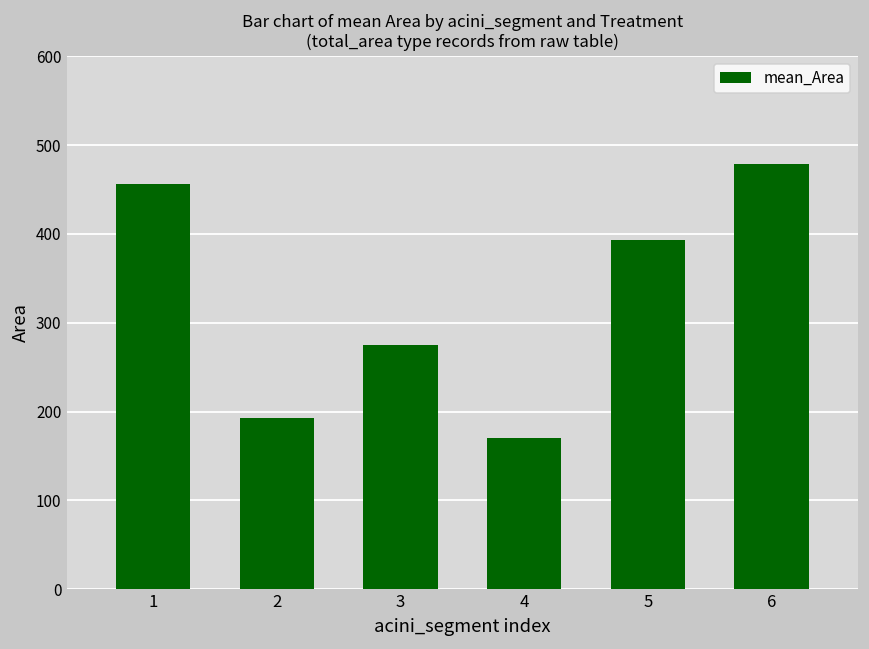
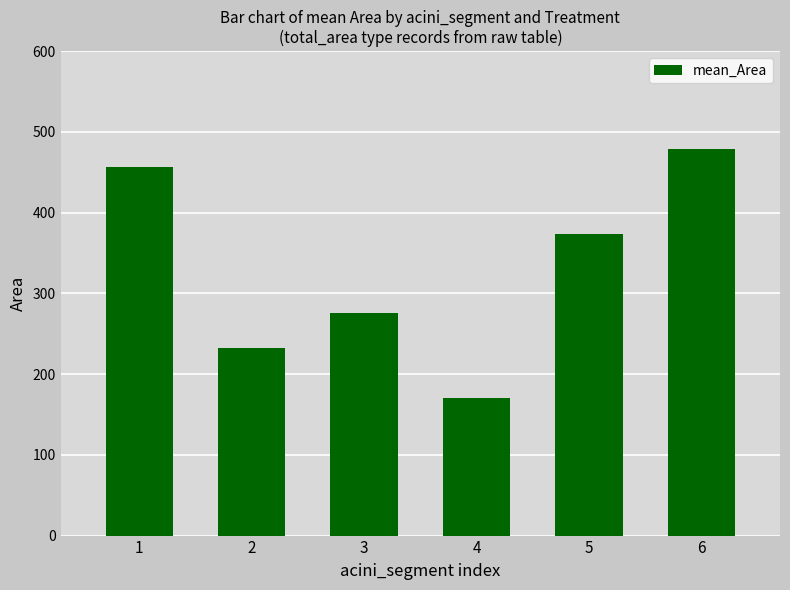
2: 190 -> 230
5: 390 -> 370
